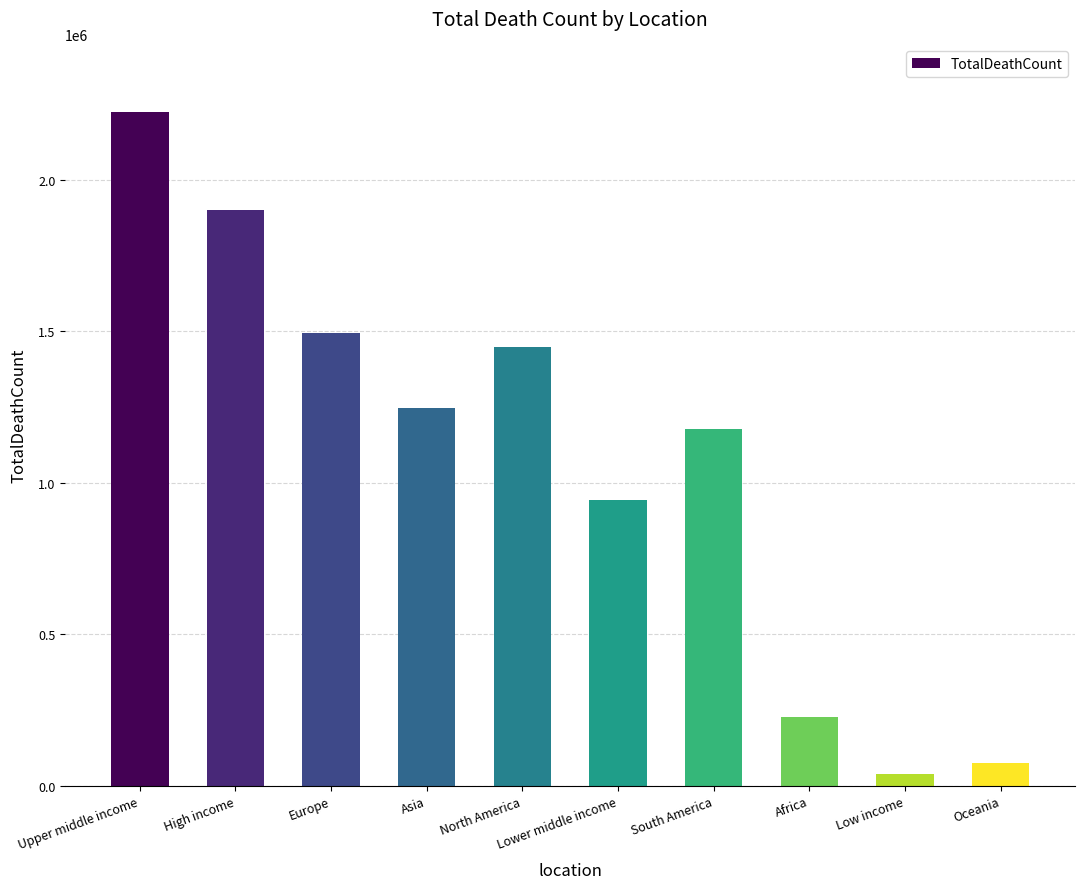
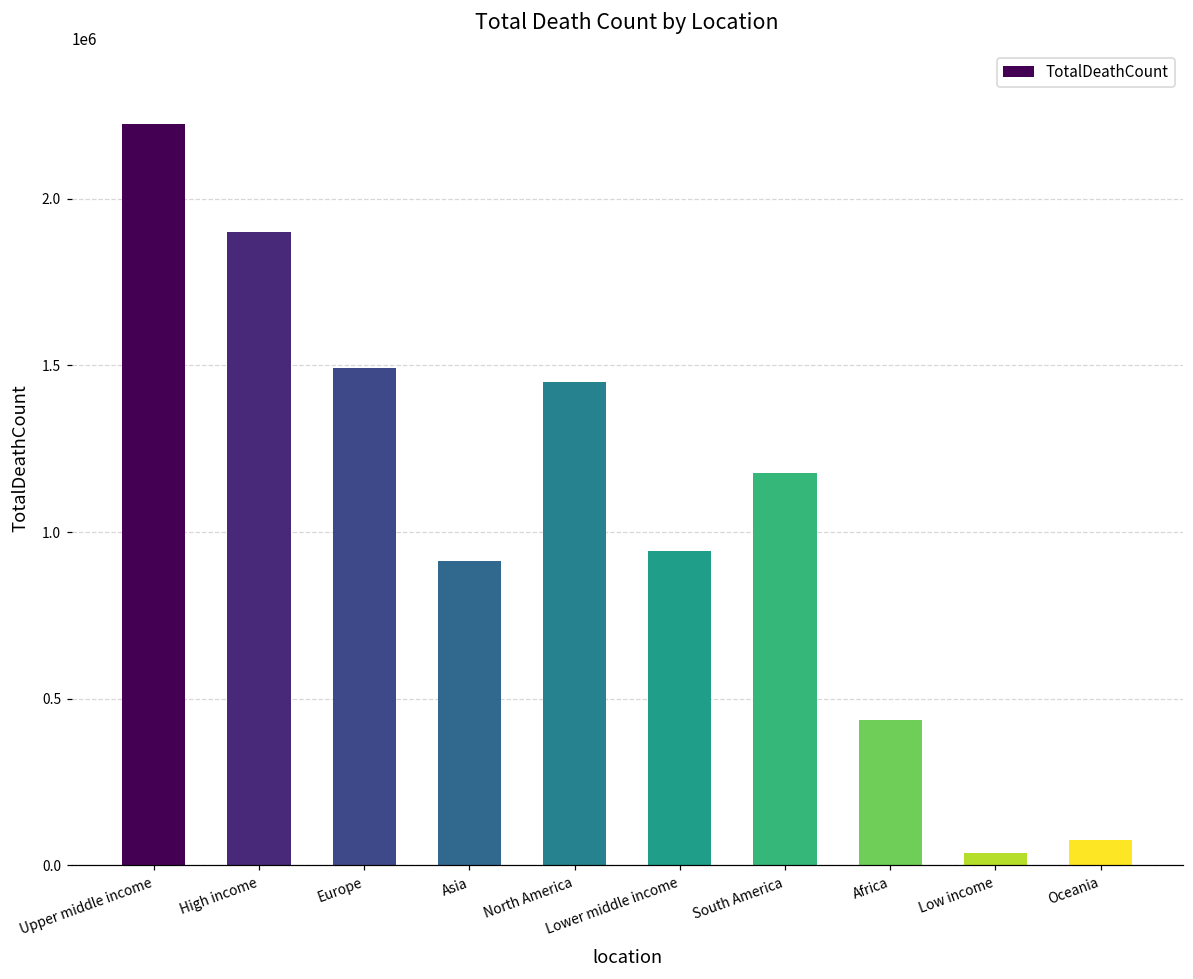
Asia: 1250000 -> 910000
Africa: 230000 -> 440000
